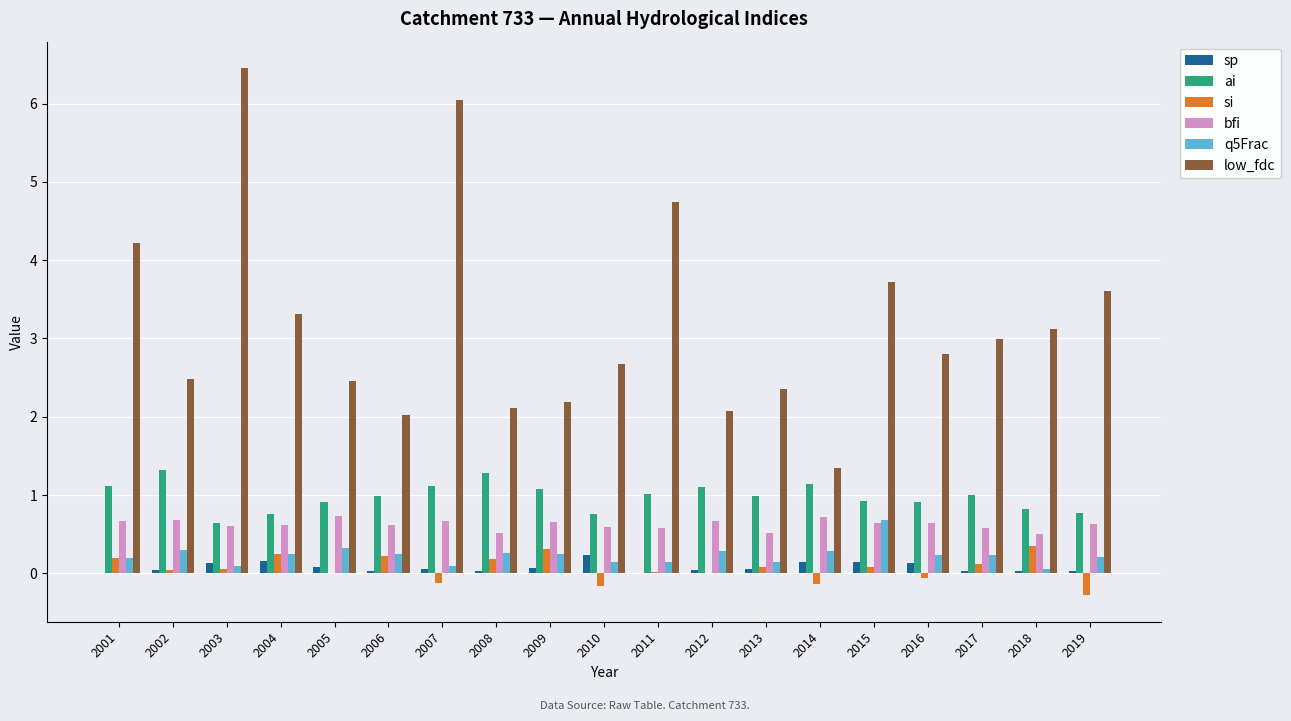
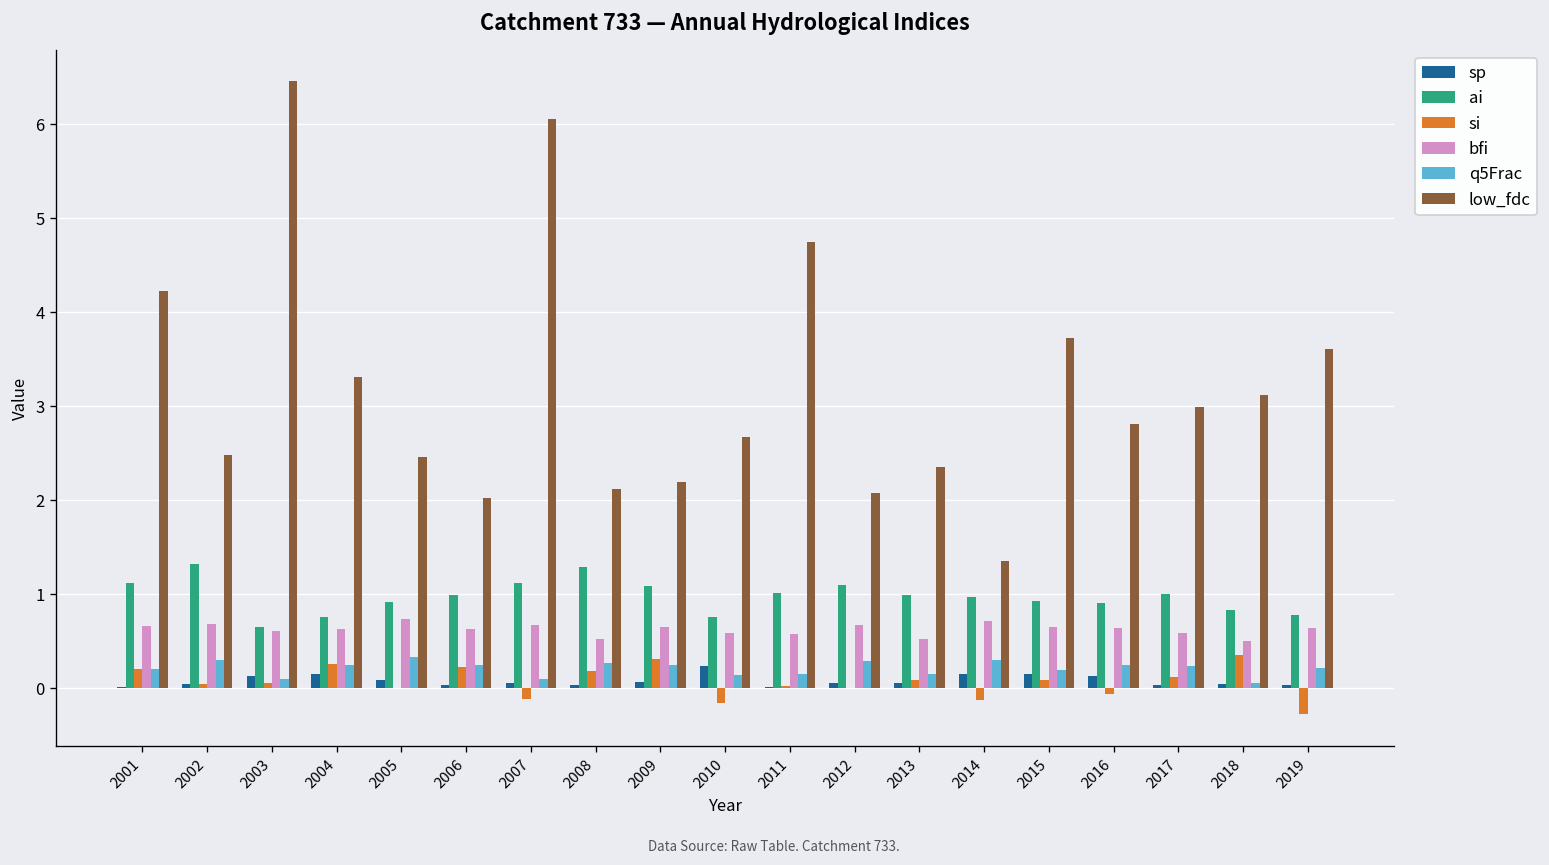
ai, 2014: 1.1 -> 1.0
q5Frac, 2015: 0.7 -> 0.2
